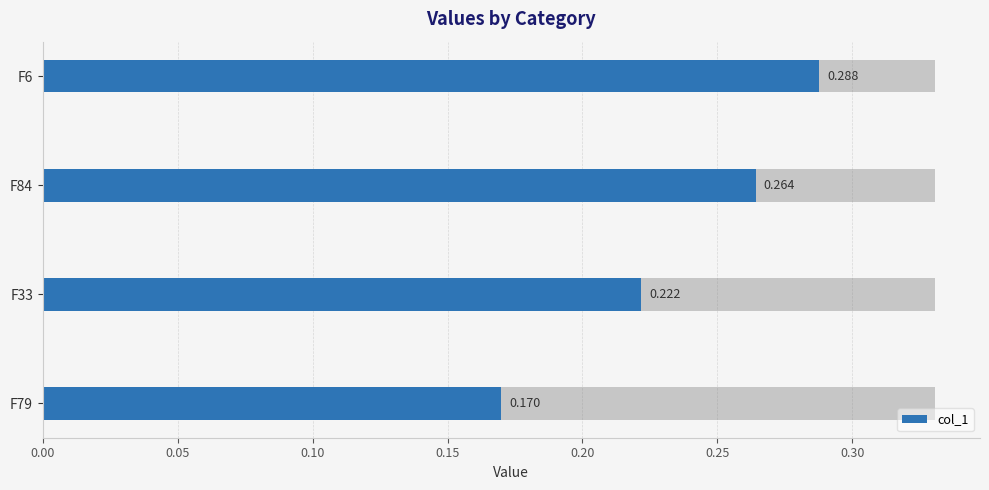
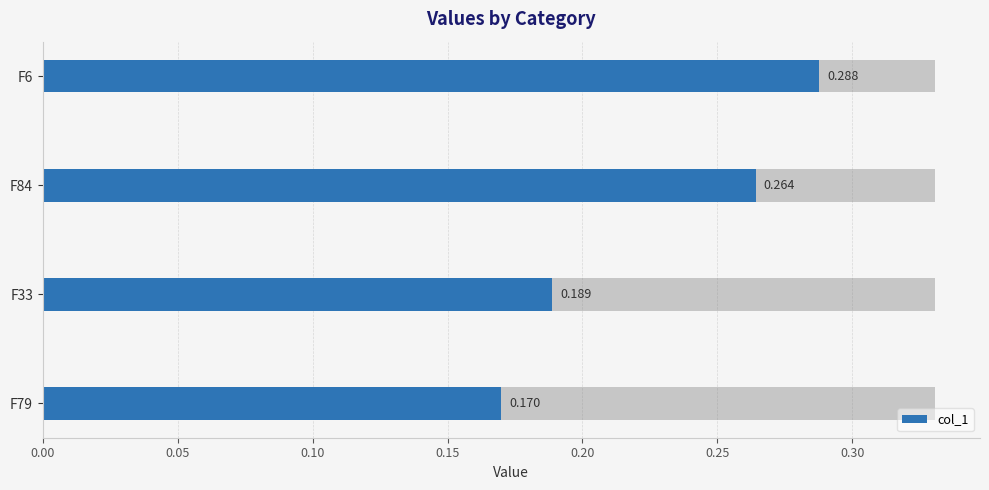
col_1, F33: 0.222 -> 0.189
